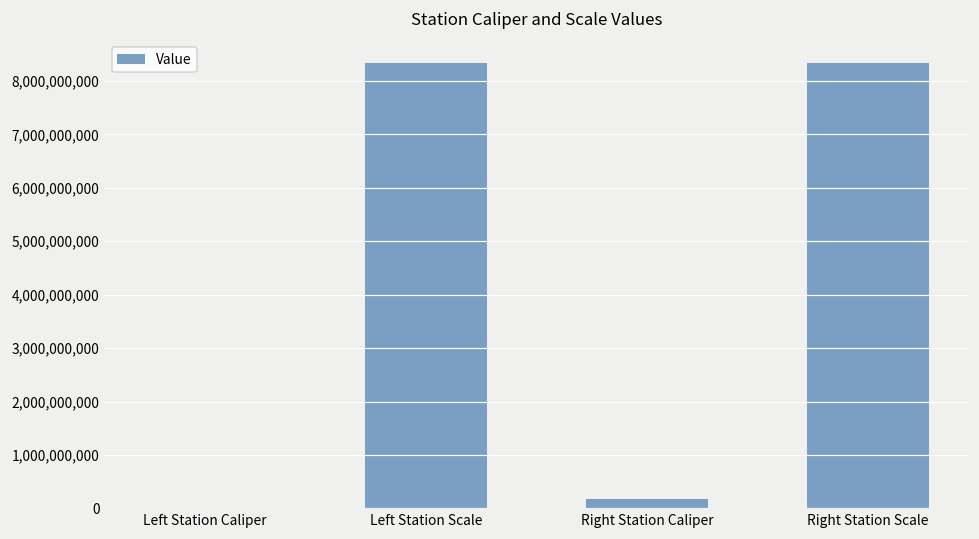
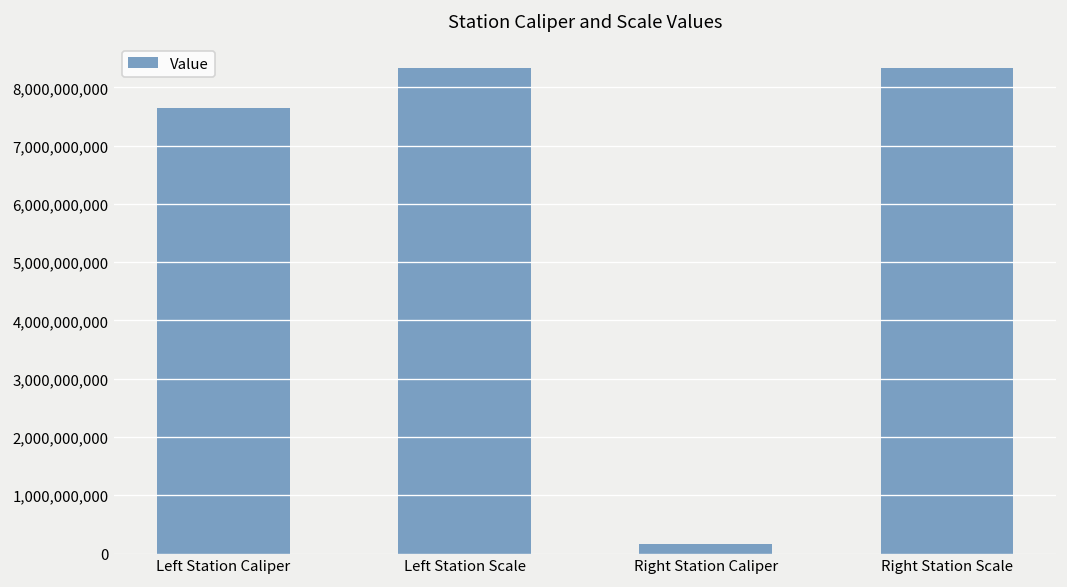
Left Station Caliper: 0 -> 7,600,000,000
